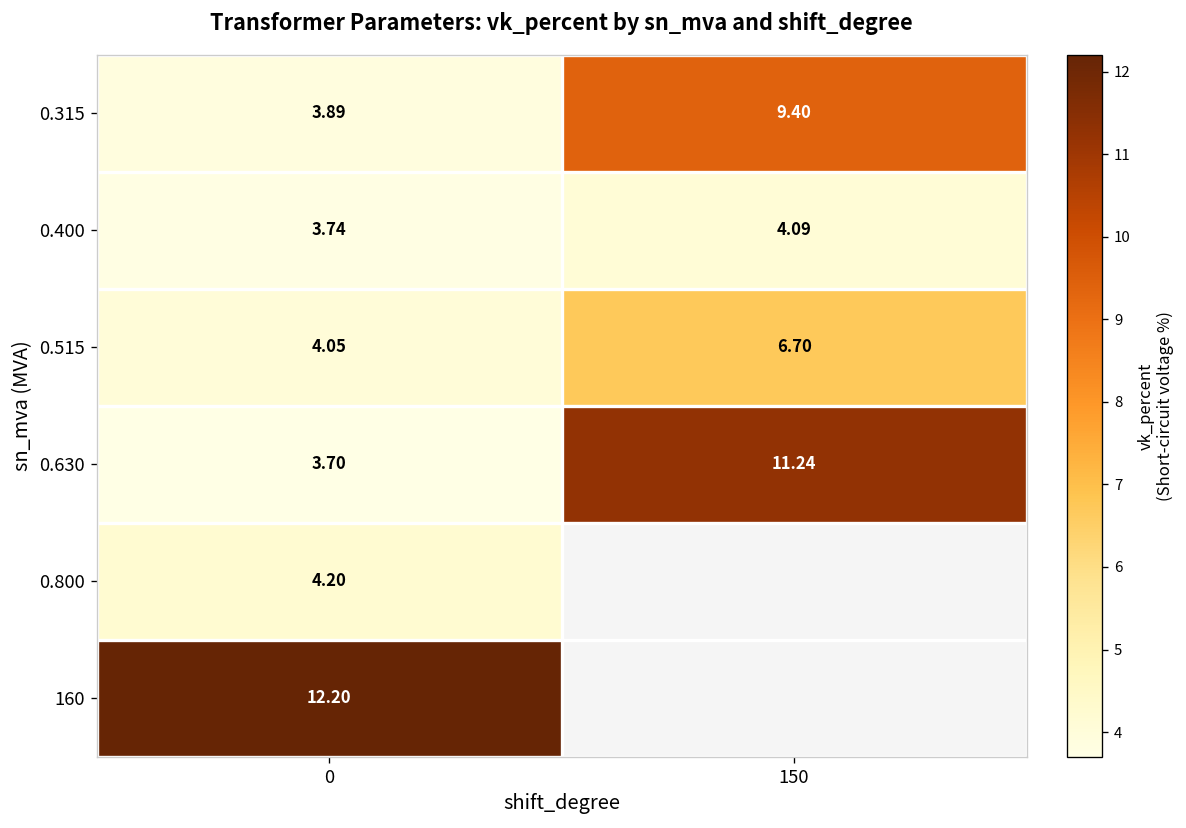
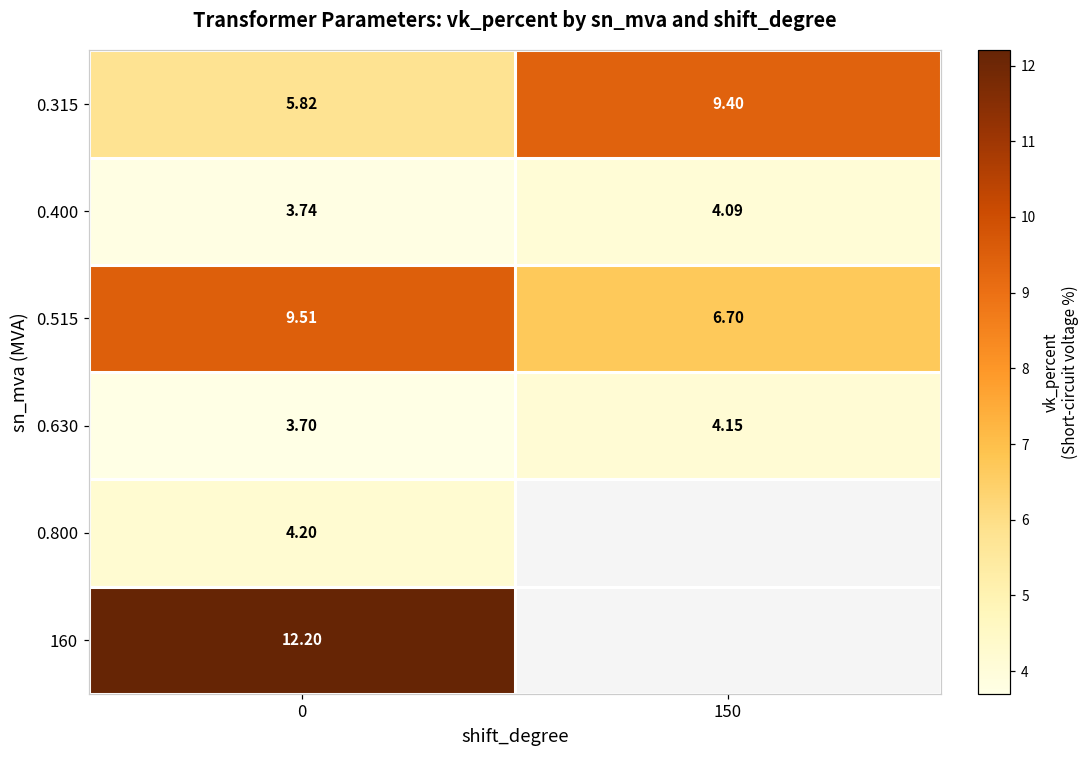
0.315, 0: 3.89 -> 5.82
0.515, 0: 4.05 -> 9.51
0.630, 150: 11.24 -> 4.15
